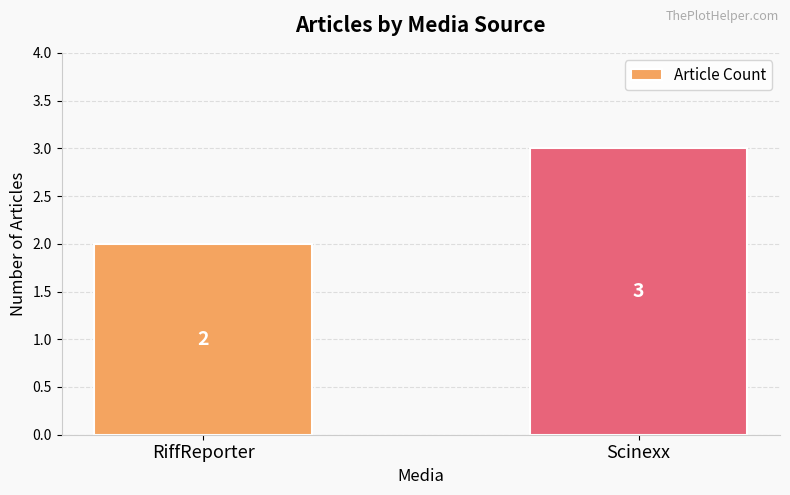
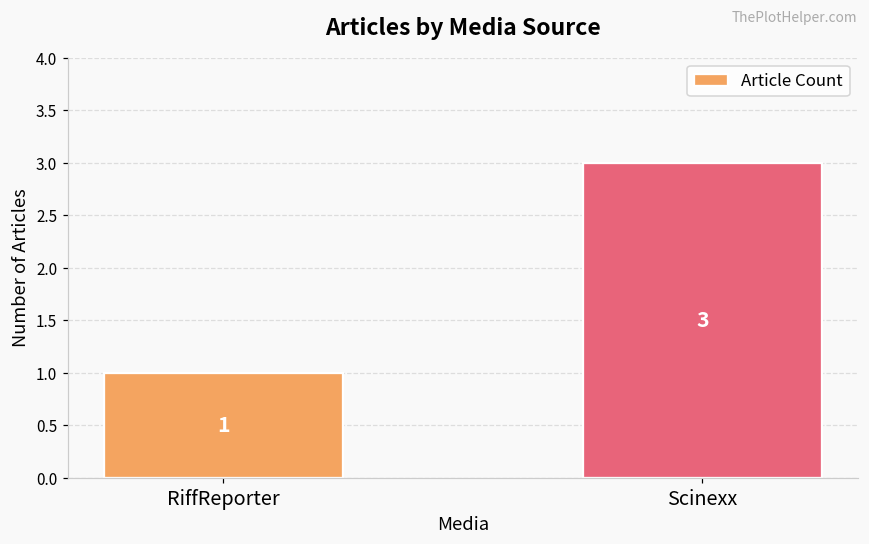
RiffReporter: 2 -> 1
